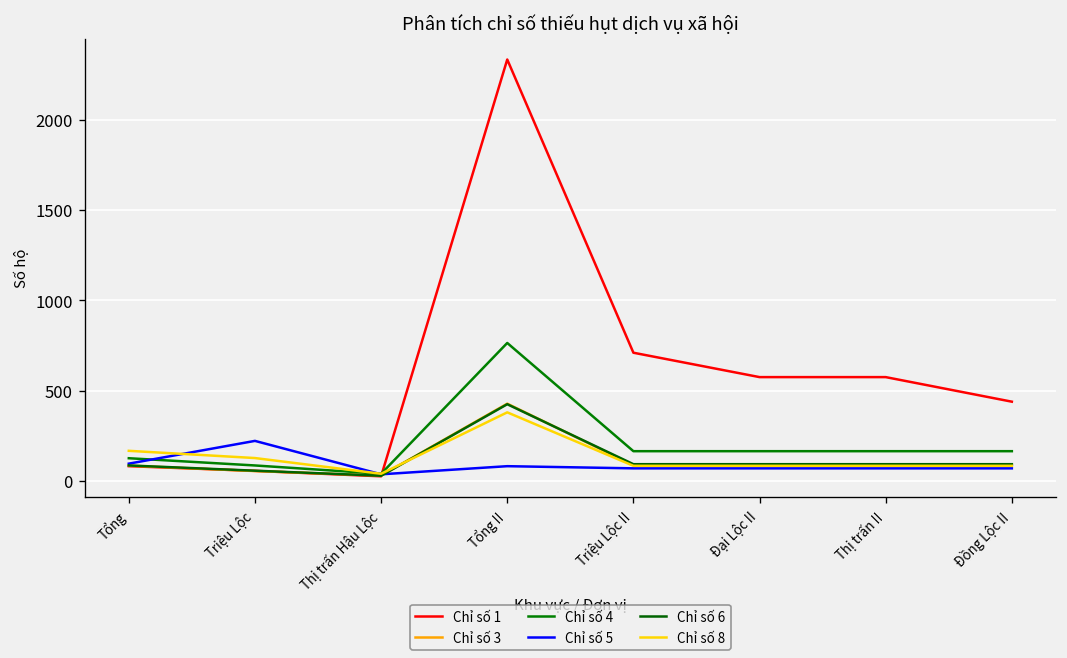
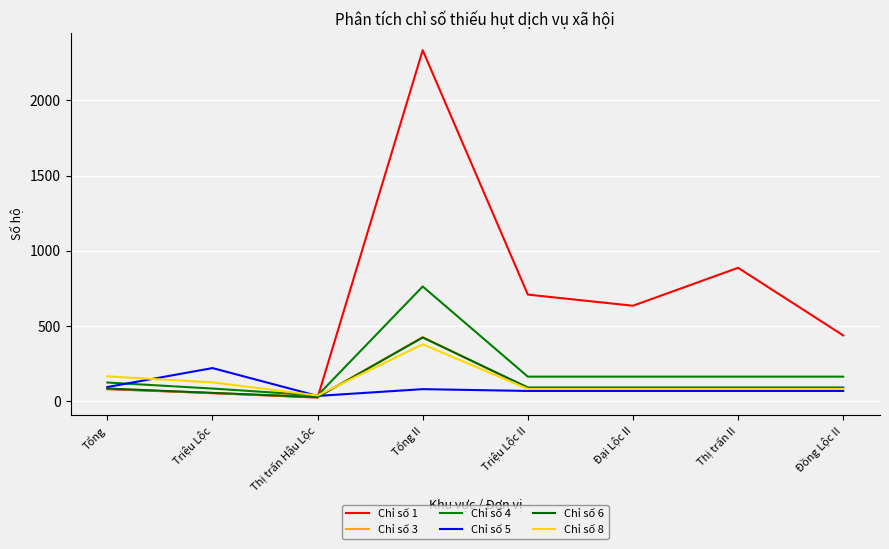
Chỉ số 1, Đại Lộc II: 580 -> 640
Chỉ số 1, Thị trấn II: 580 -> 890
